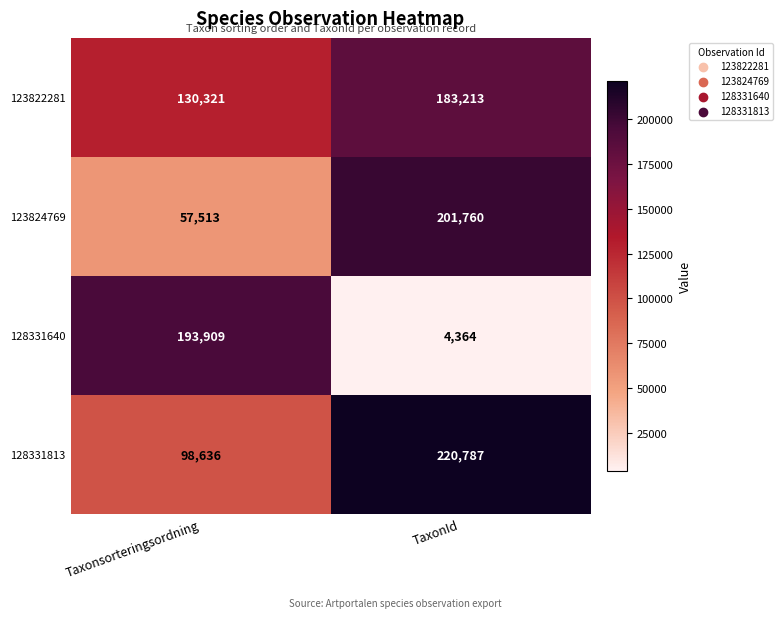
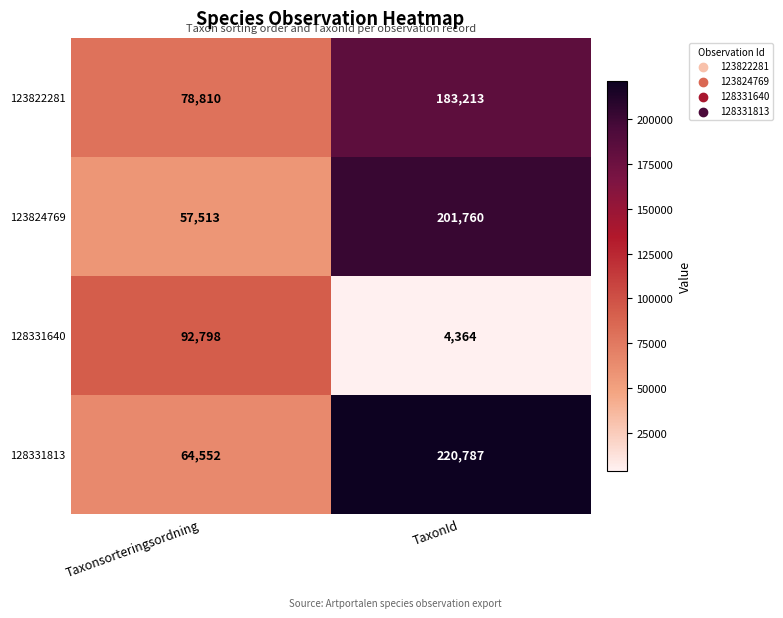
123822281, Taxonsorteringsordning: 130,321 -> 78,810
128331640, Taxonsorteringsordning: 193,909 -> 92,798
128331813, Taxonsorteringsordning: 98,636 -> 64,552
